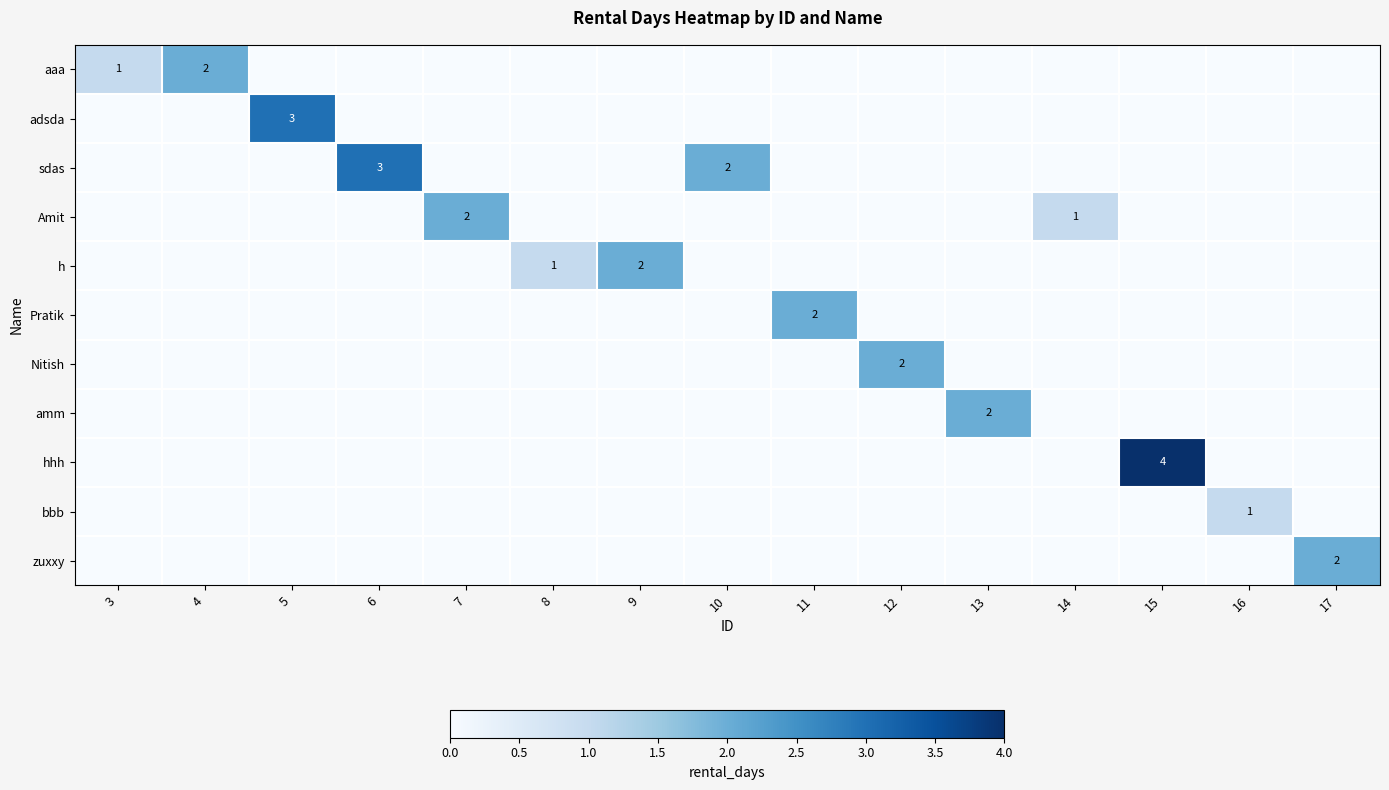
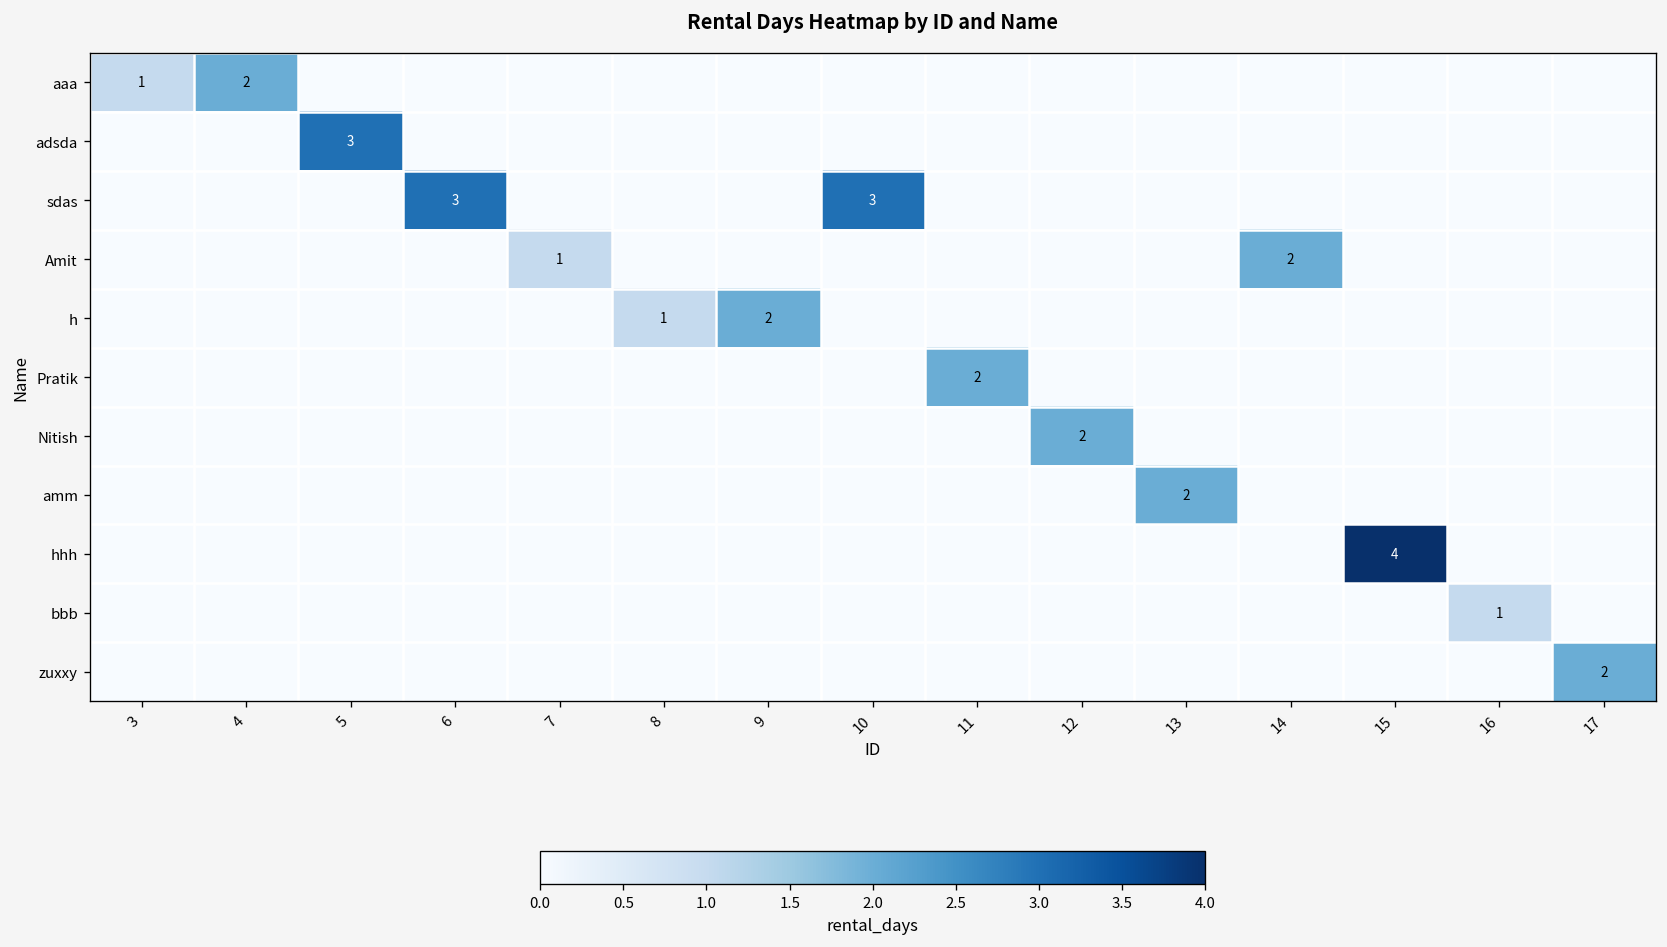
sdas, 10: 2 -> 3
Amit, 7: 2 -> 1
Amit, 14: 1 -> 2
